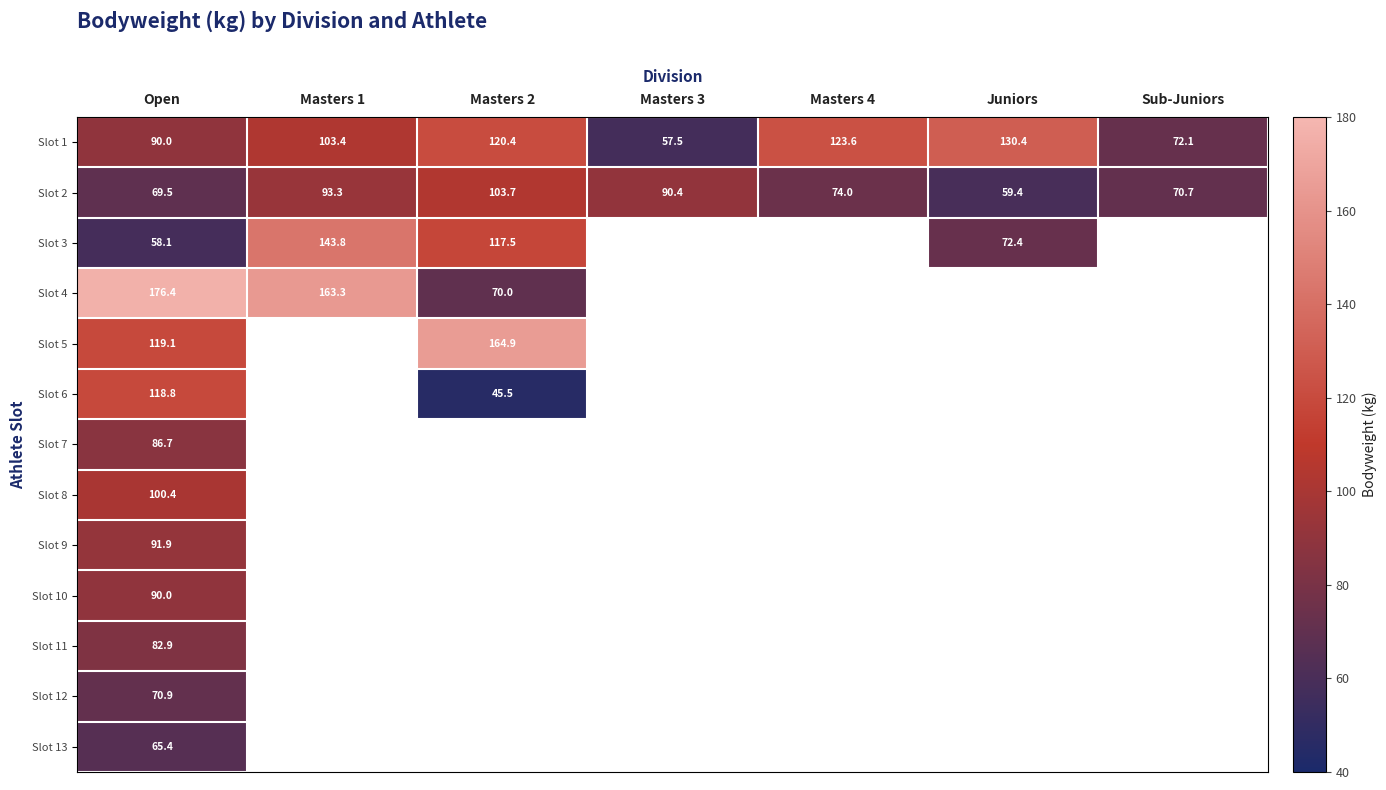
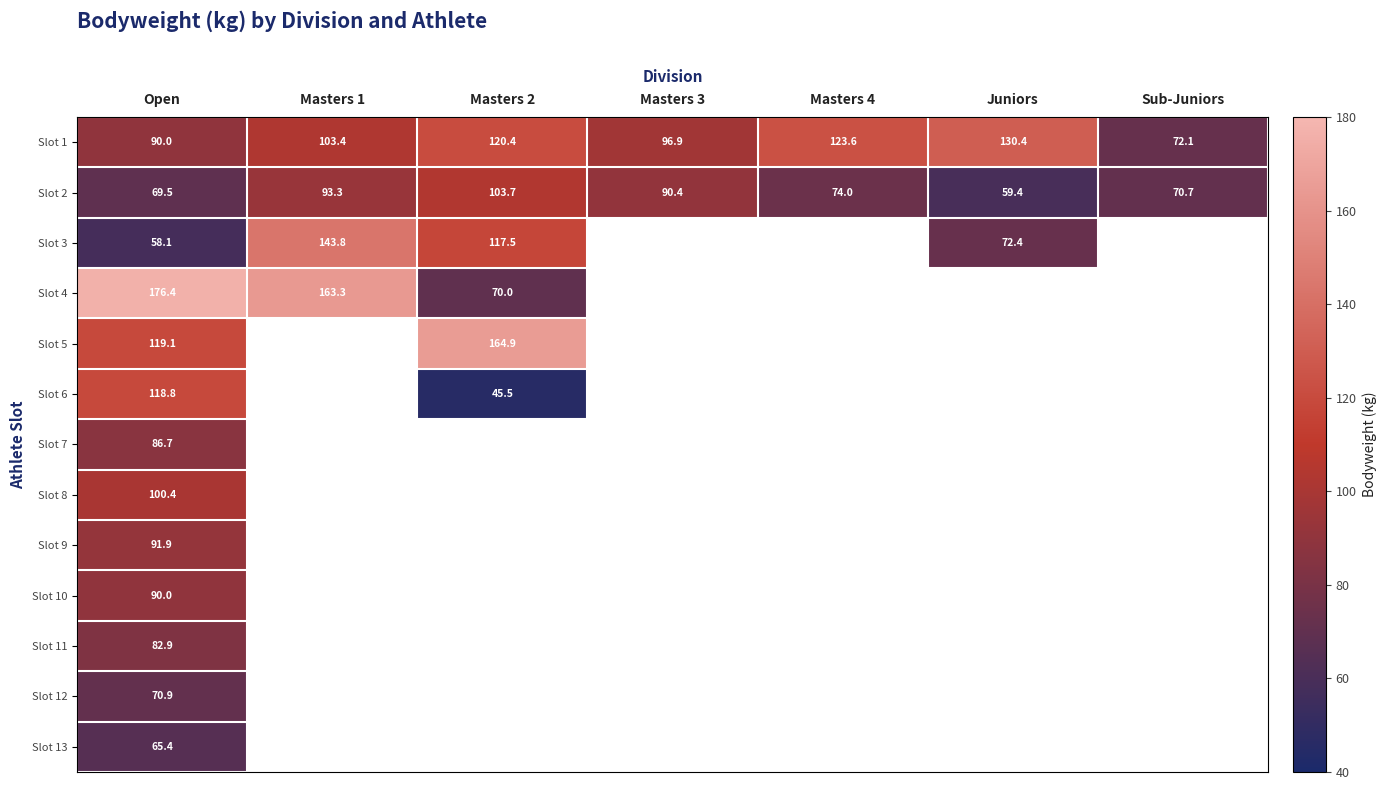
Slot 1, Masters 3: 57.5 -> 96.9
